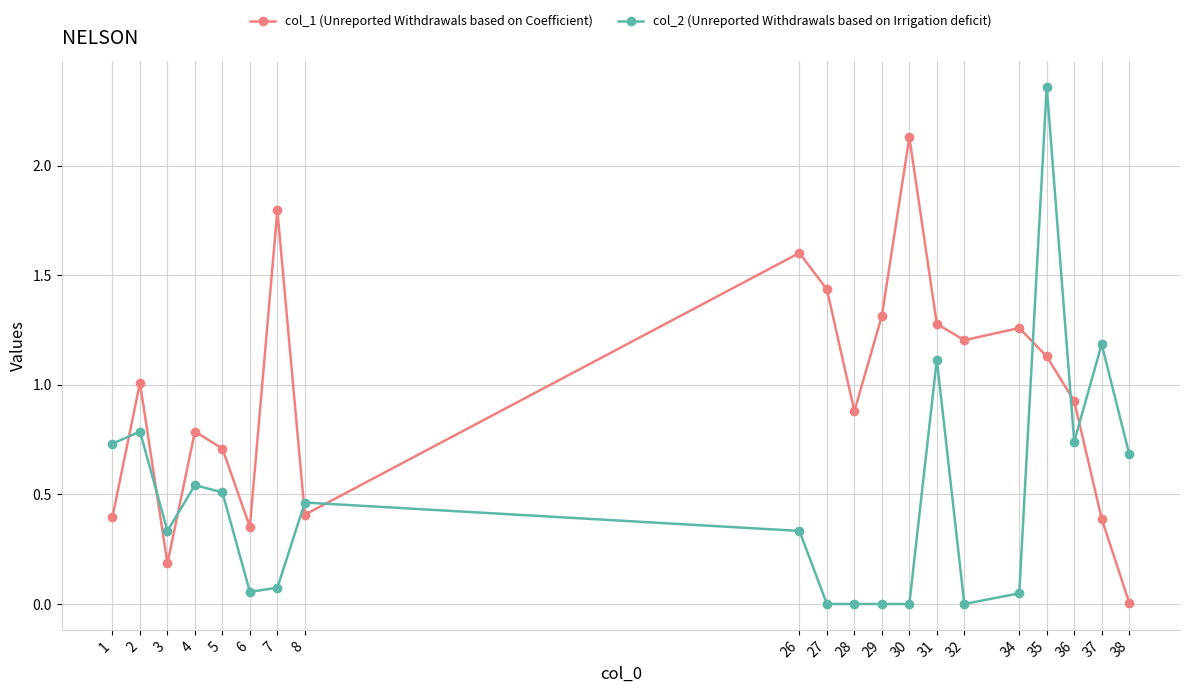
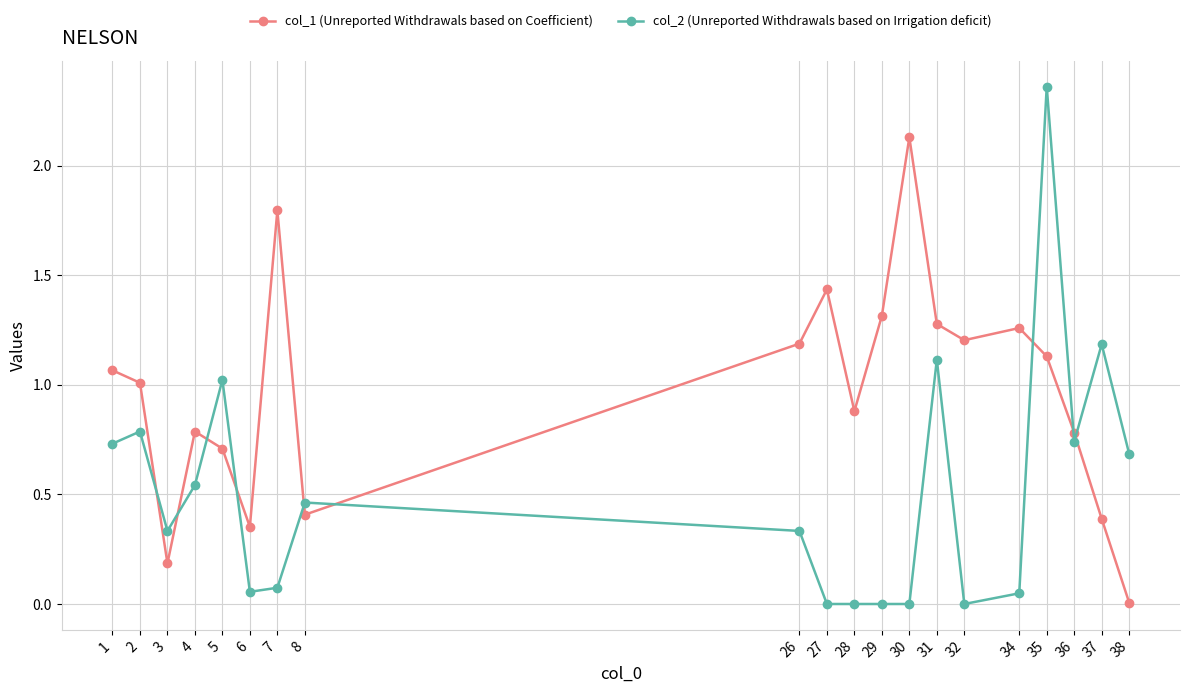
col_1 (Unreported Withdrawals based on Coefficient), 1: 0.40 -> 1.07
col_2 (Unreported Withdrawals based on Irrigation deficit), 5: 0.51 -> 1.02
col_1 (Unreported Withdrawals based on Coefficient), 26: 1.60 -> 1.19
col_1 (Unreported Withdrawals based on Coefficient), 36: 0.93 -> 0.78
